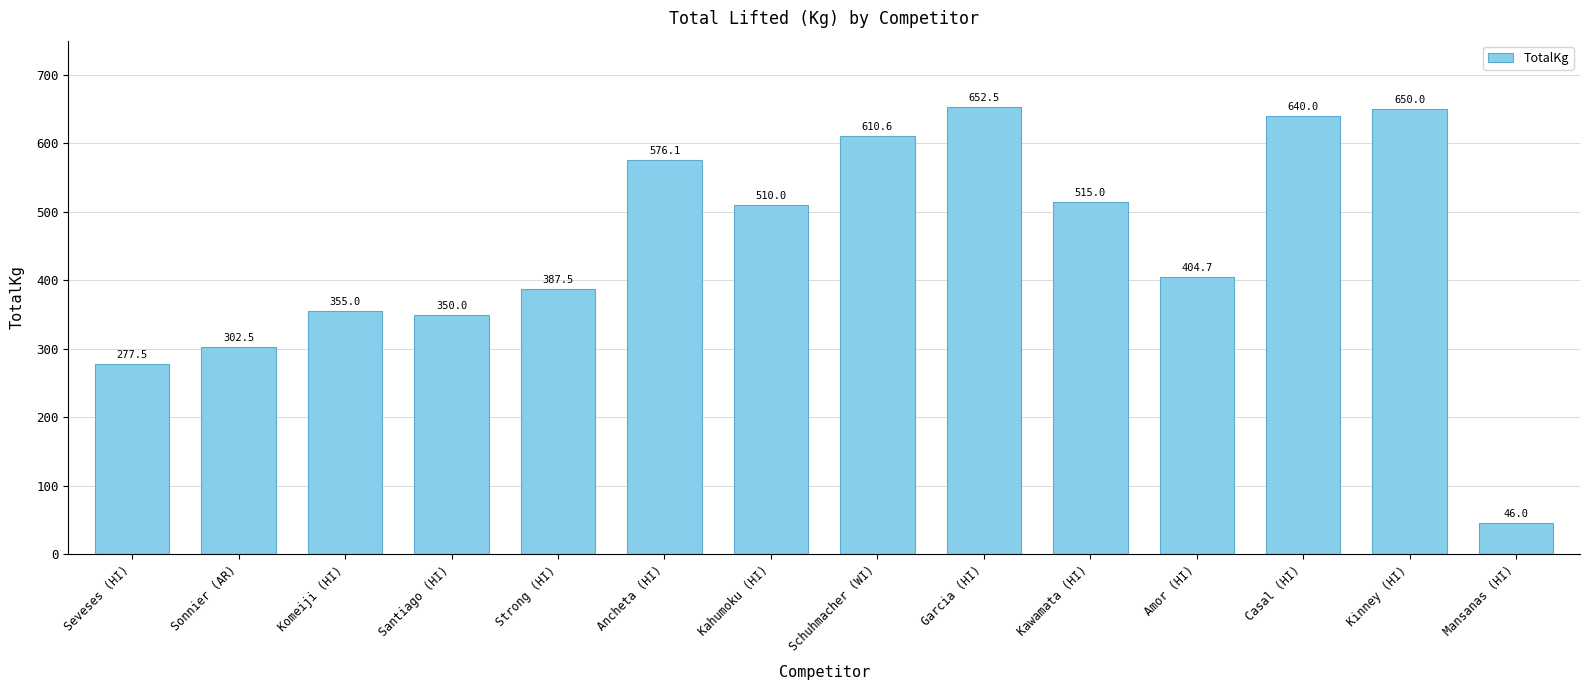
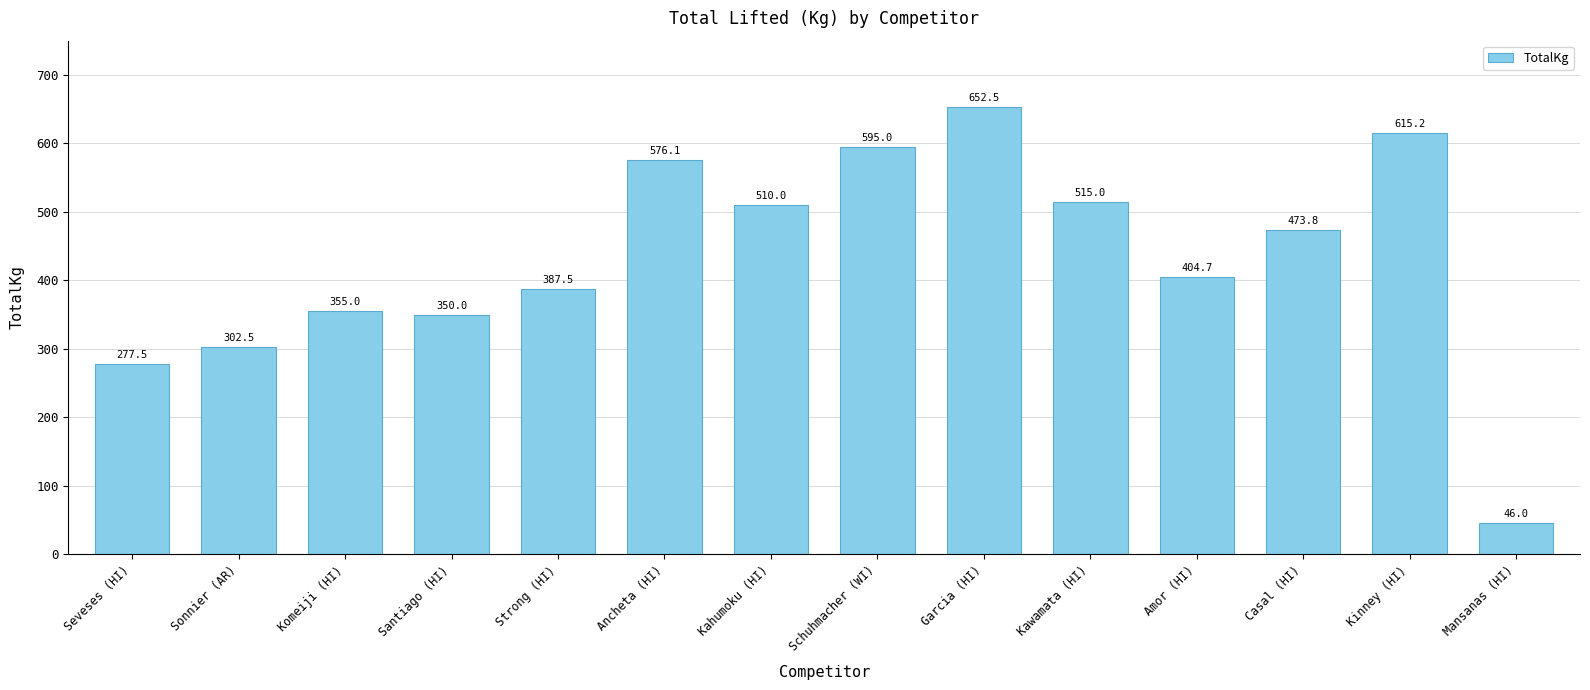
Schuhmacher (WI): 610.6 -> 595.0
Casal (HI): 640.0 -> 473.8
Kinney (HI): 650.0 -> 615.2
